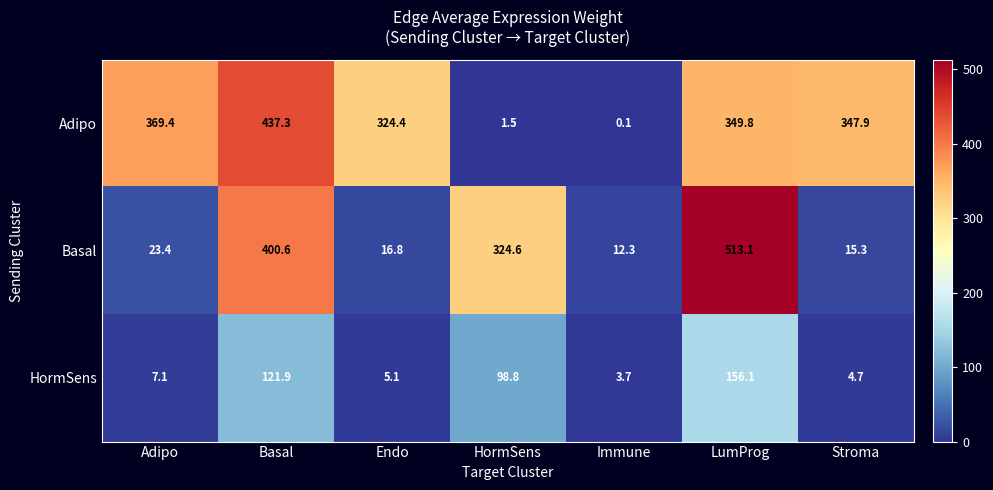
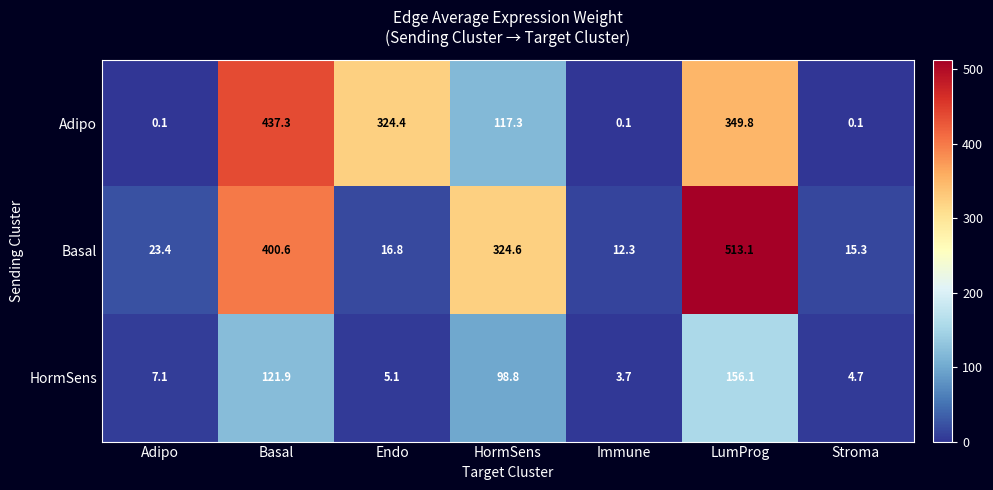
Adipo, Adipo: 369.4 -> 0.1
Adipo, HormSens: 1.5 -> 117.3
Adipo, Stroma: 347.9 -> 0.1
